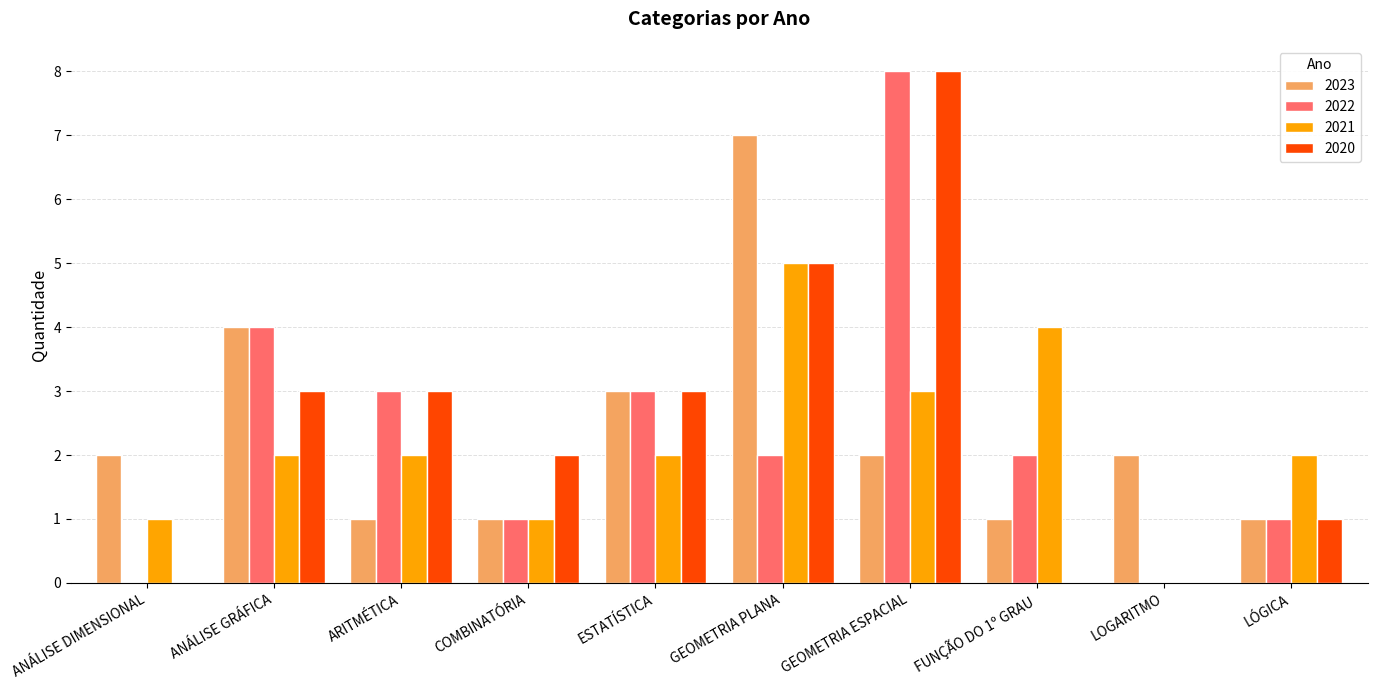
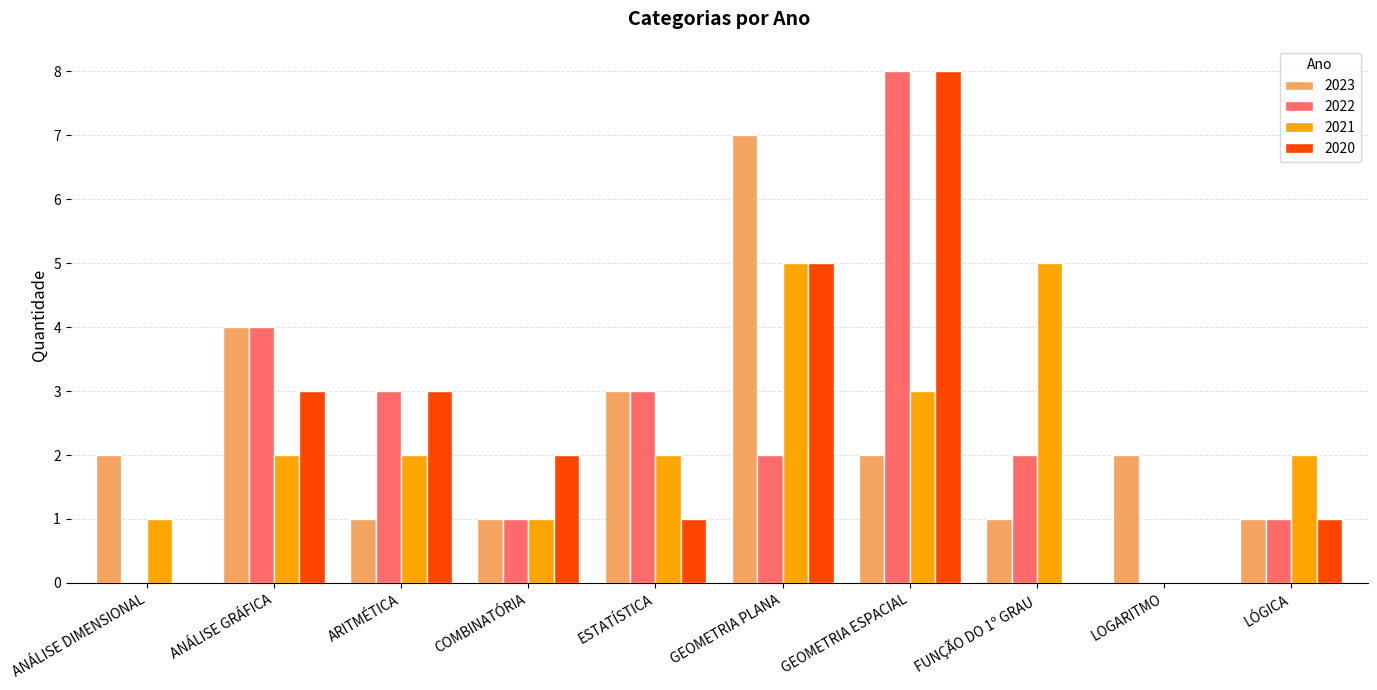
2020, ESTATÍSTICA: 3 -> 1
2021, FUNÇÃO DO 1º GRAU: 4 -> 5
